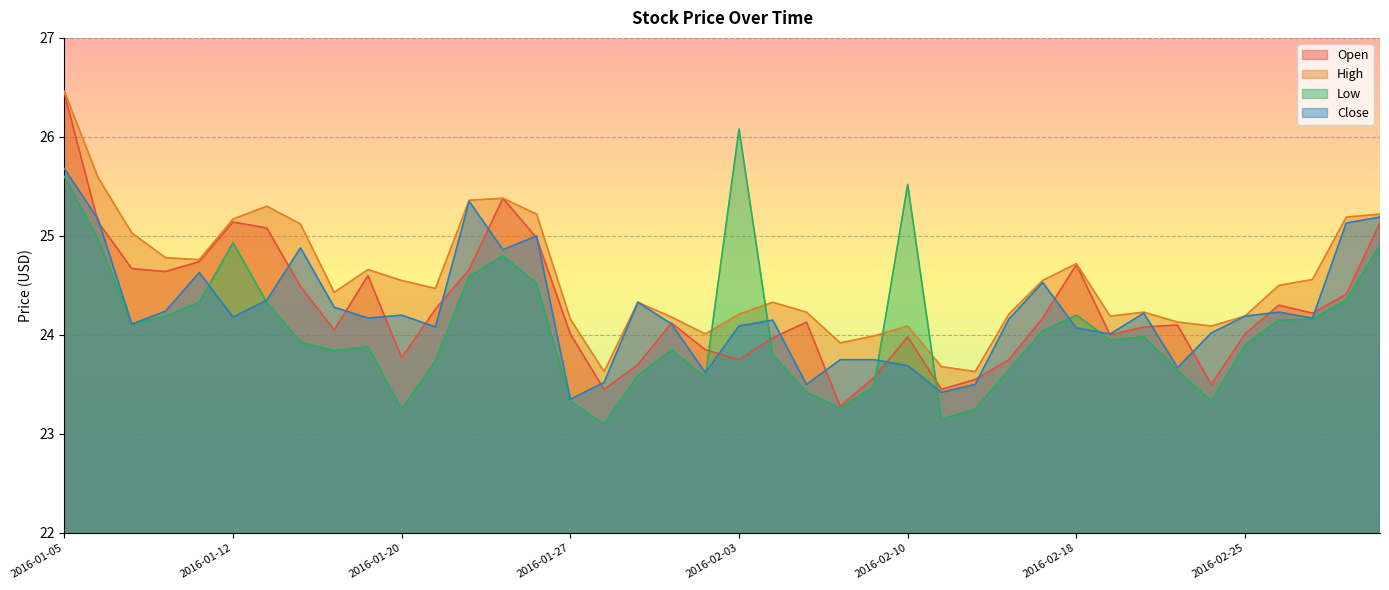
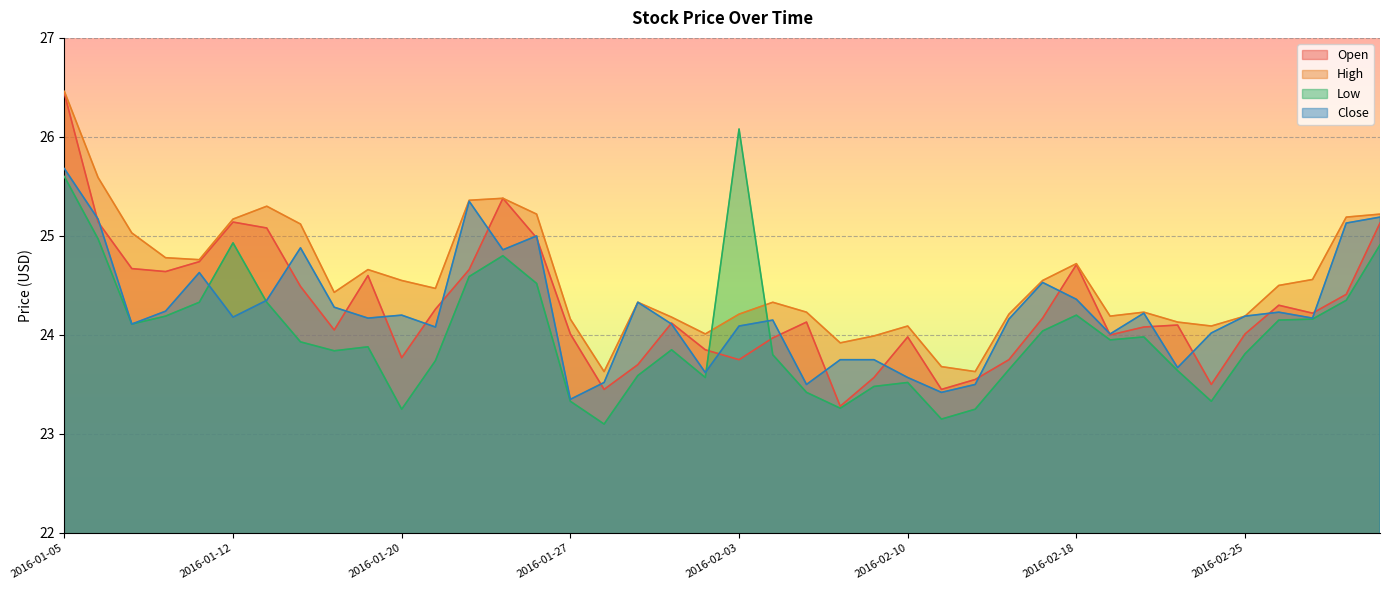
Low, 2016-02-10: 25.5 -> 23.5
Close, 2016-02-10: 23.7 -> 23.6
Close, 2016-02-18: 24.1 -> 24.4
Low, 2016-02-25: 23.9 -> 23.8
